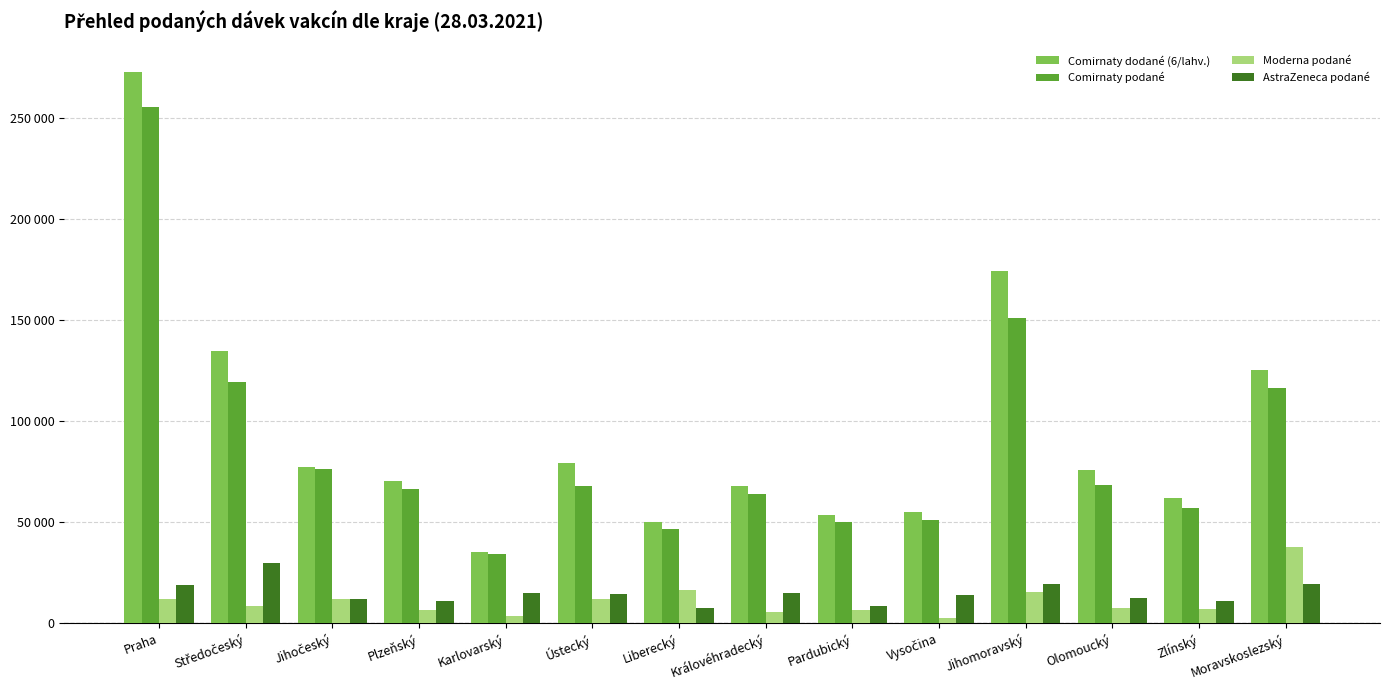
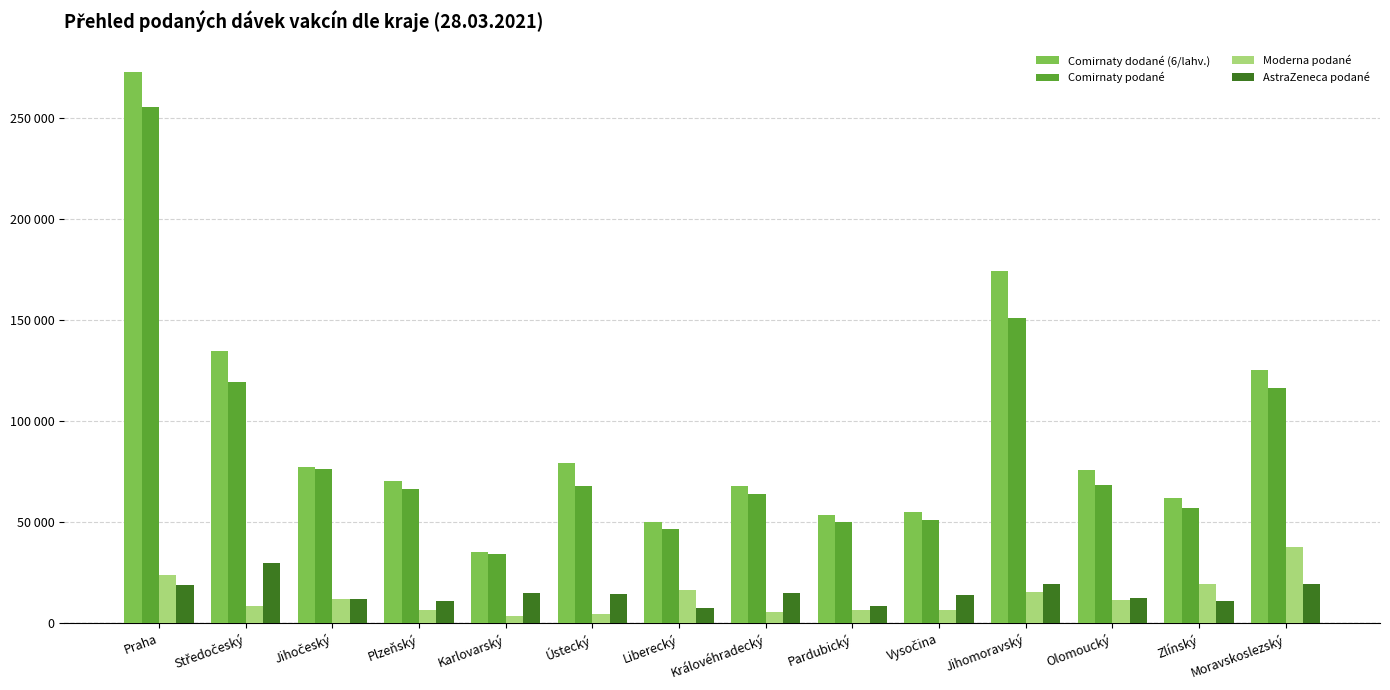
Moderna podané, Praha: 12000 -> 24000
Moderna podané, Ústecký: 12000 -> 5000
Moderna podané, Vysočina: 3000 -> 7000
Moderna podané, Olomoucký: 8000 -> 12000
Moderna podané, Zlínský: 7000 -> 19000
